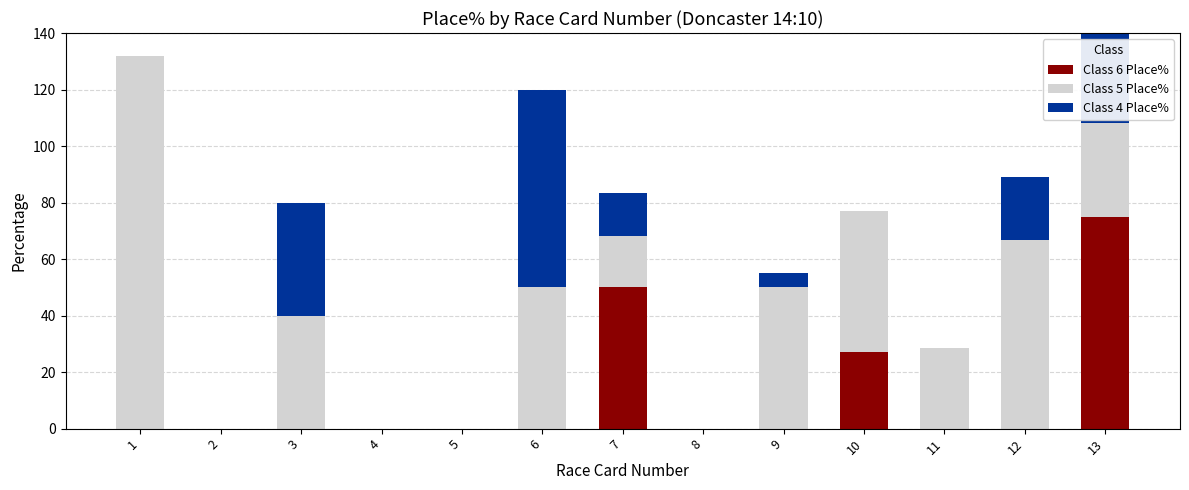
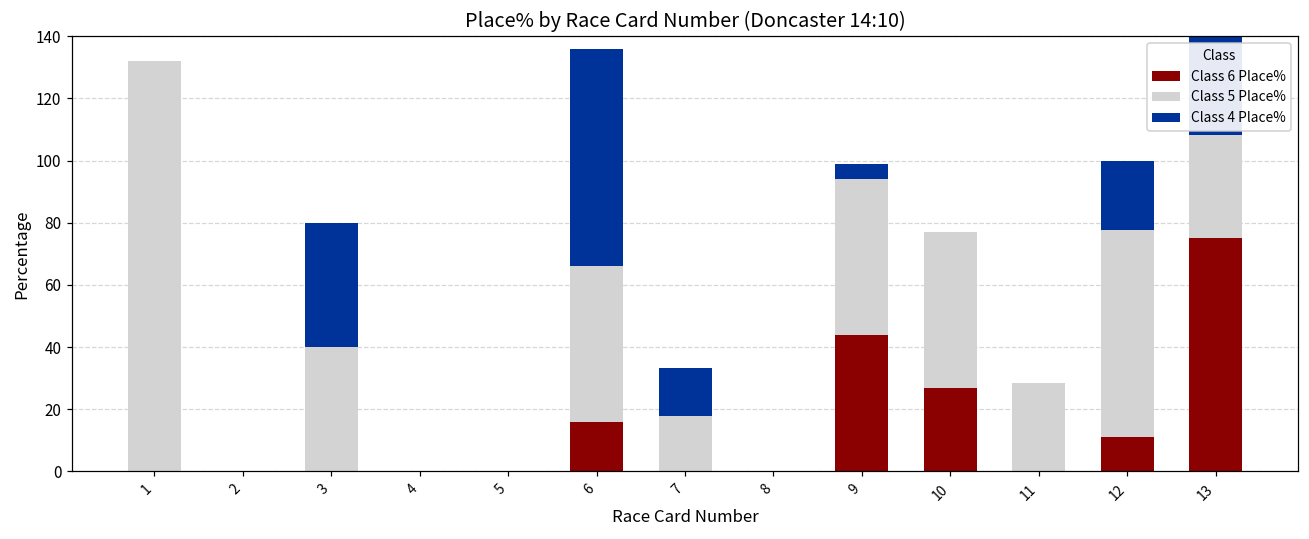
Class 6 Place%, 6: 0 -> 16
Class 6 Place%, 7: 50 -> 0
Class 6 Place%, 9: 0 -> 44
Class 6 Place%, 12: 0 -> 11
